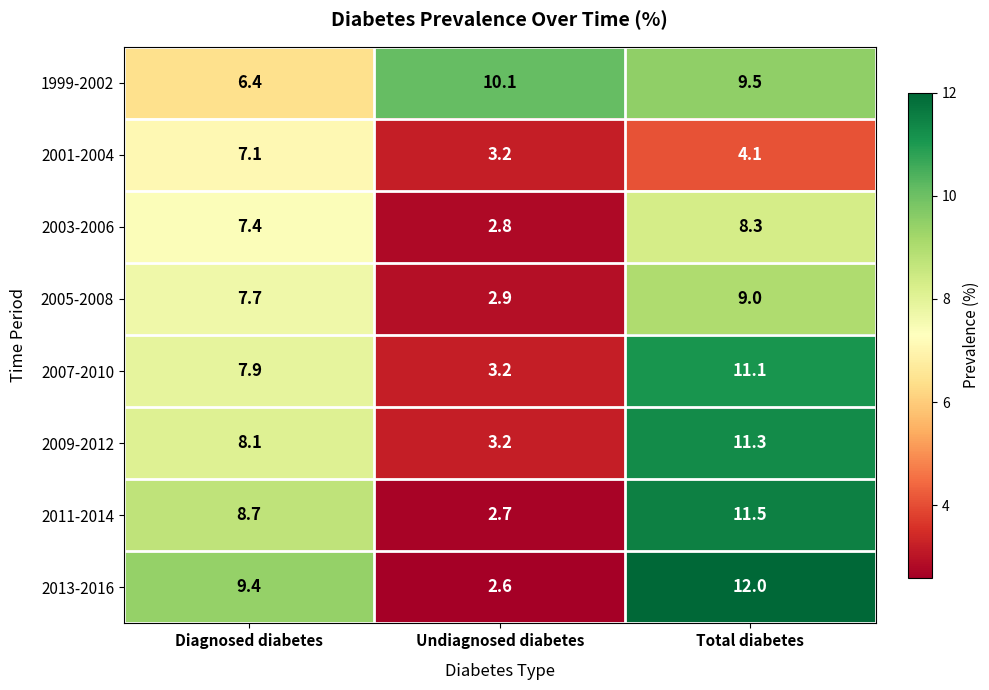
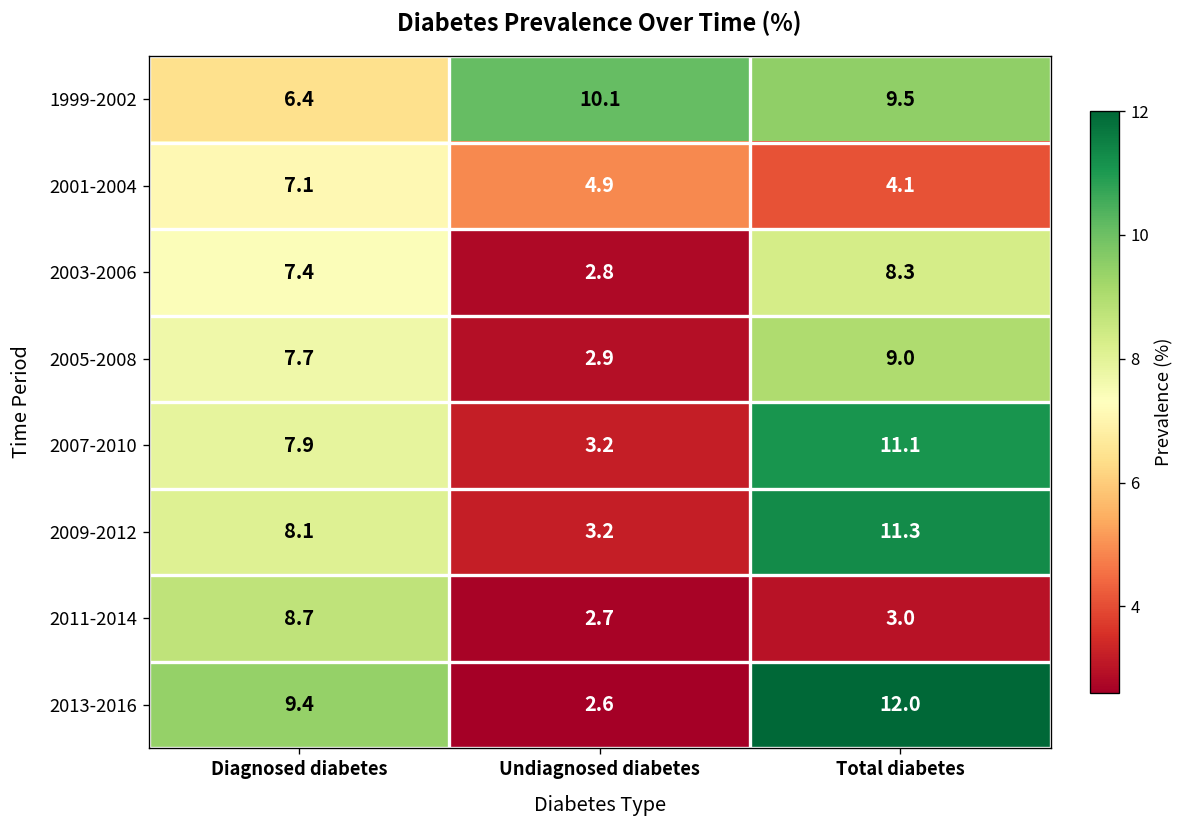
2001-2004, Undiagnosed diabetes: 3.2 -> 4.9
2011-2014, Total diabetes: 11.5 -> 3.0
